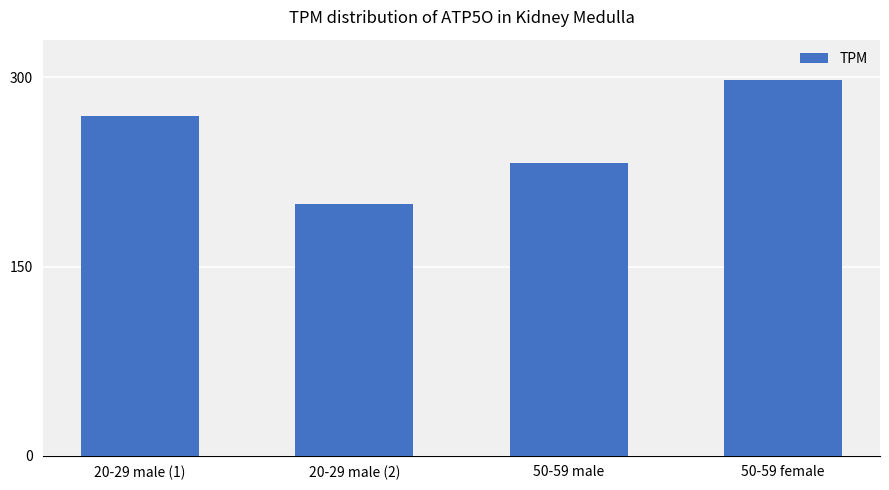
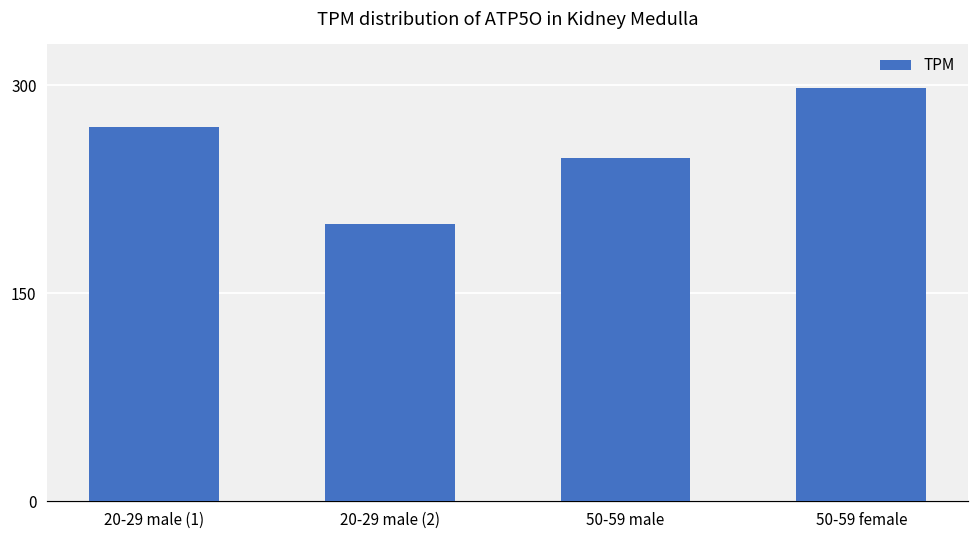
50-59 male: 232 -> 247
